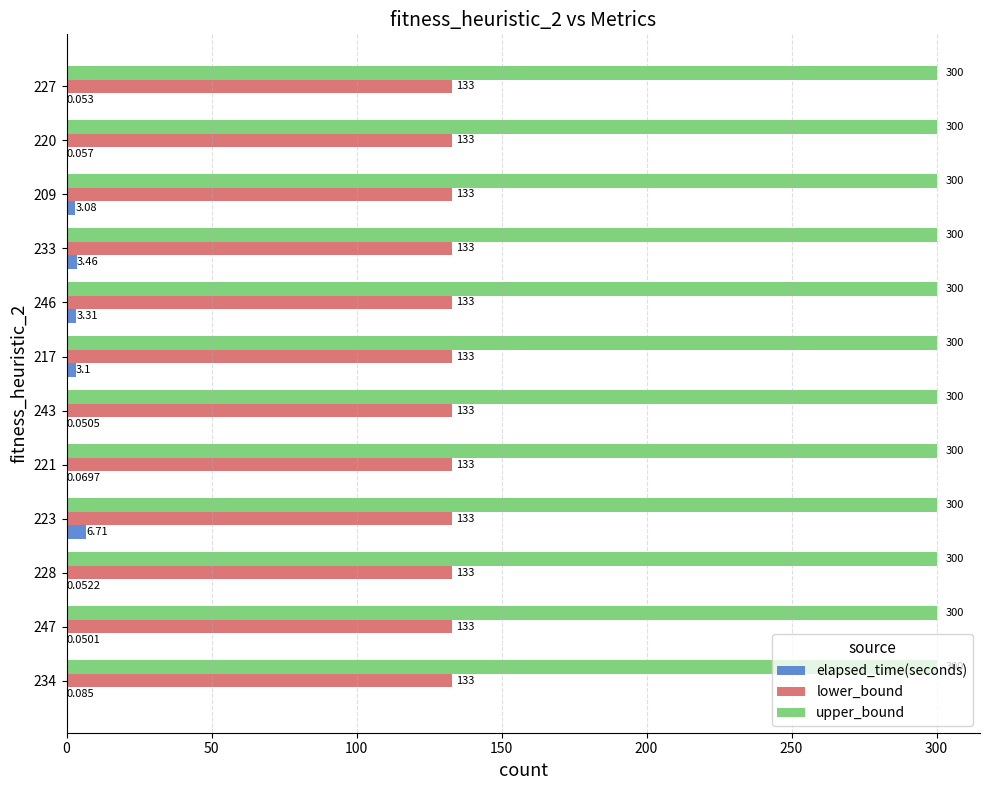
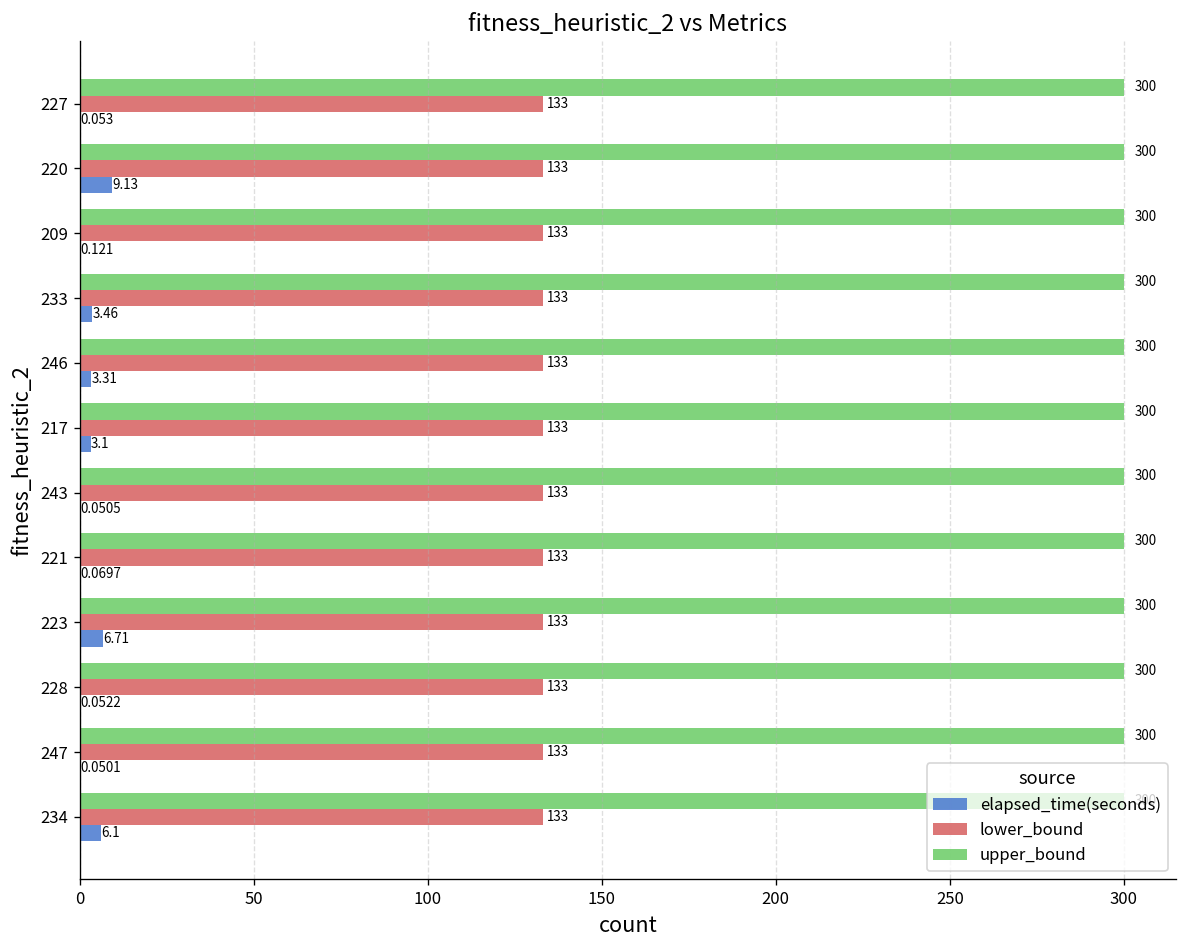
elapsed_time(seconds), 220: 0.057 -> 9.13
elapsed_time(seconds), 209: 3.08 -> 0.121
elapsed_time(seconds), 234: 0.085 -> 6.1
